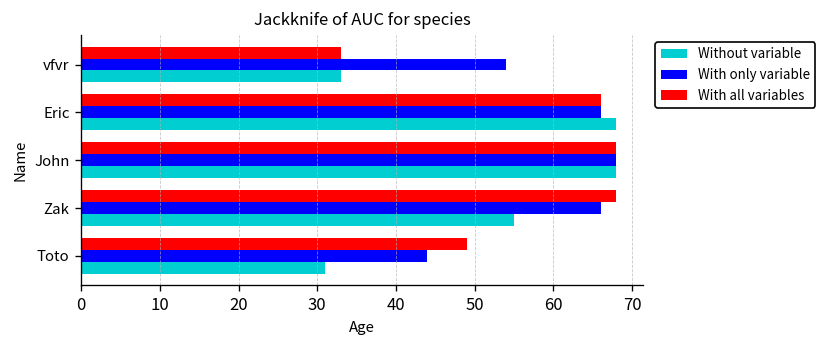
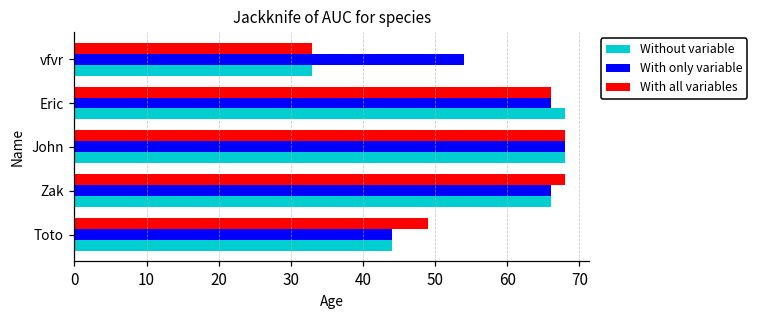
Without variable, Zak: 55 -> 66
Without variable, Toto: 31 -> 44
